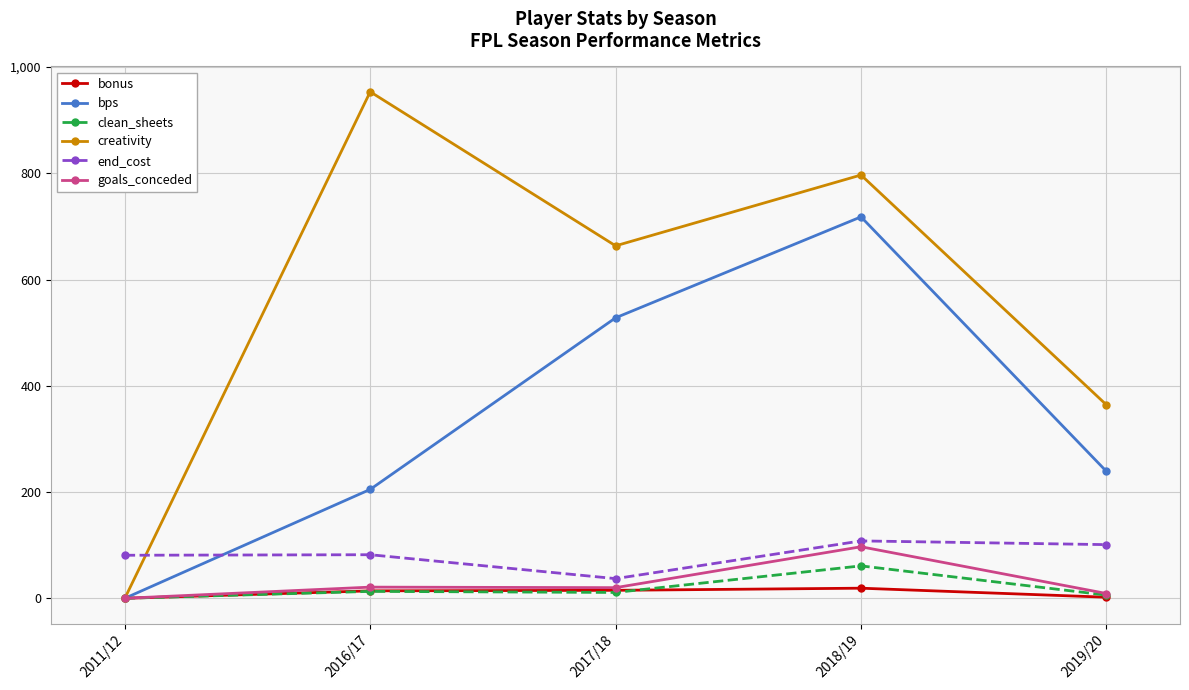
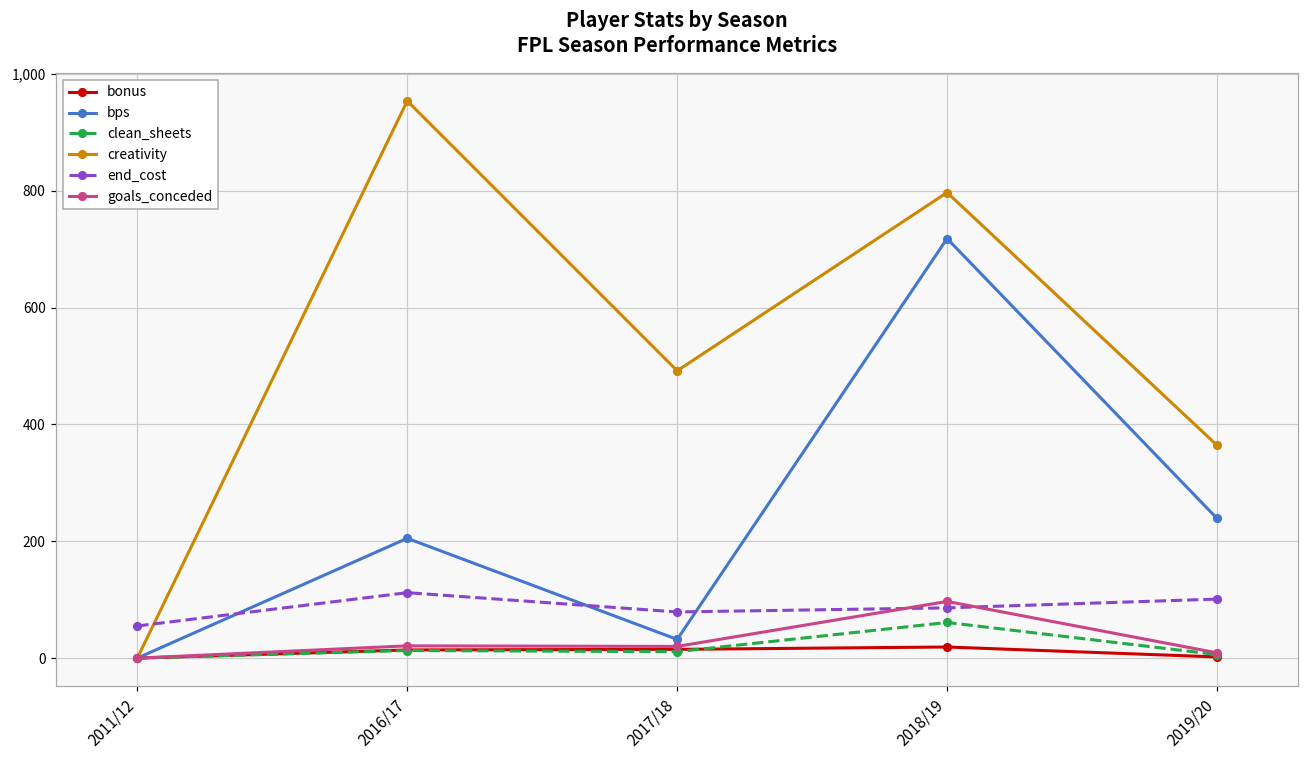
end_cost, 2011/12: 80 -> 60
end_cost, 2016/17: 80 -> 110
bps, 2017/18: 530 -> 30
creativity, 2017/18: 660 -> 490
end_cost, 2017/18: 40 -> 80
end_cost, 2018/19: 110 -> 90
